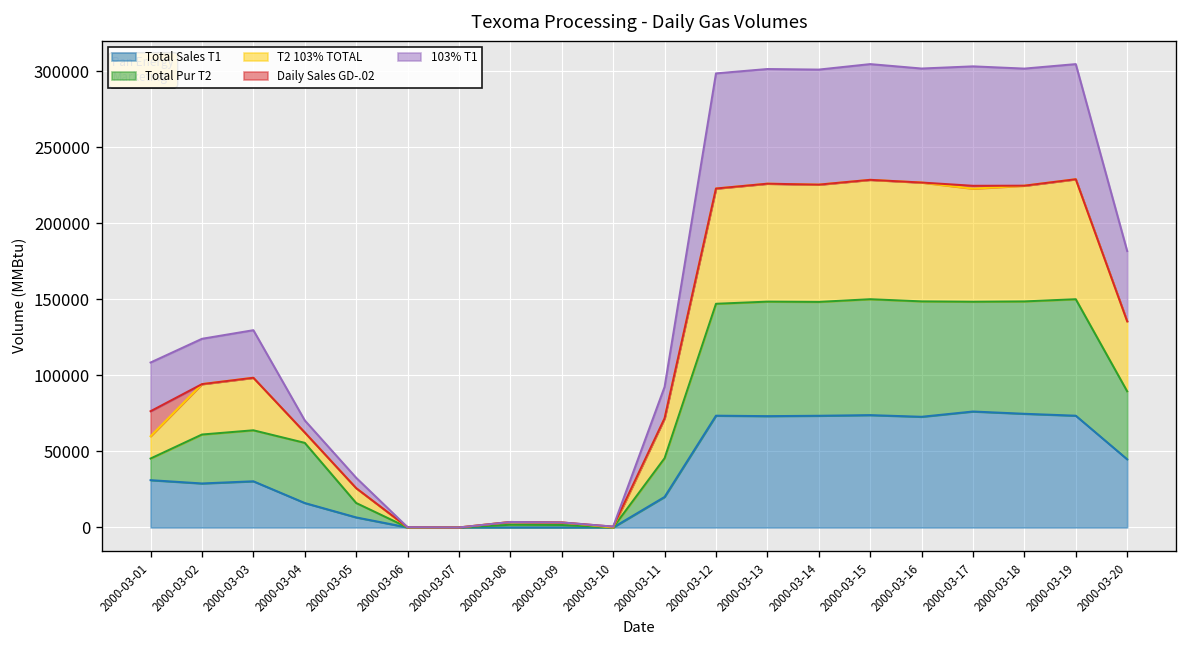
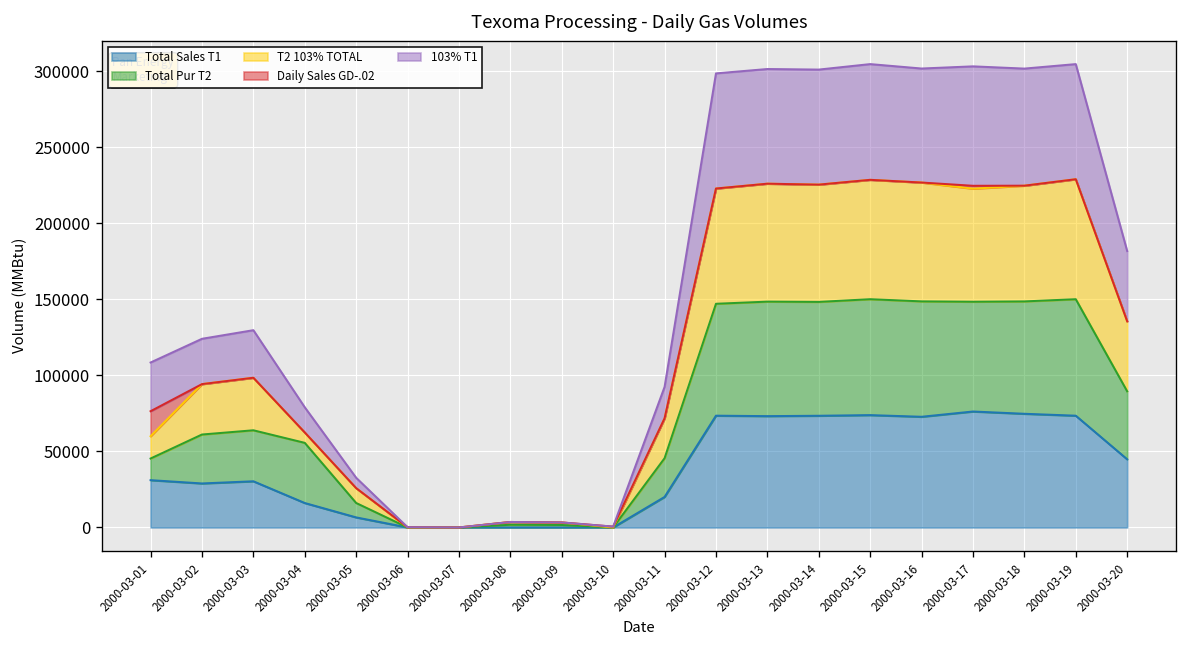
103% T1, 2000-03-04: 8000 -> 17000
